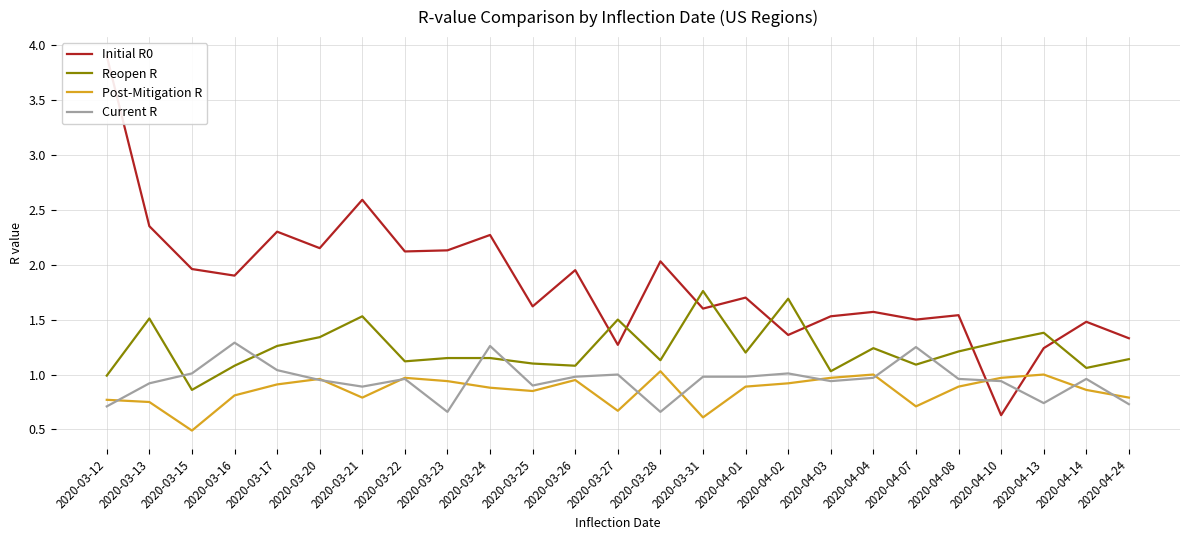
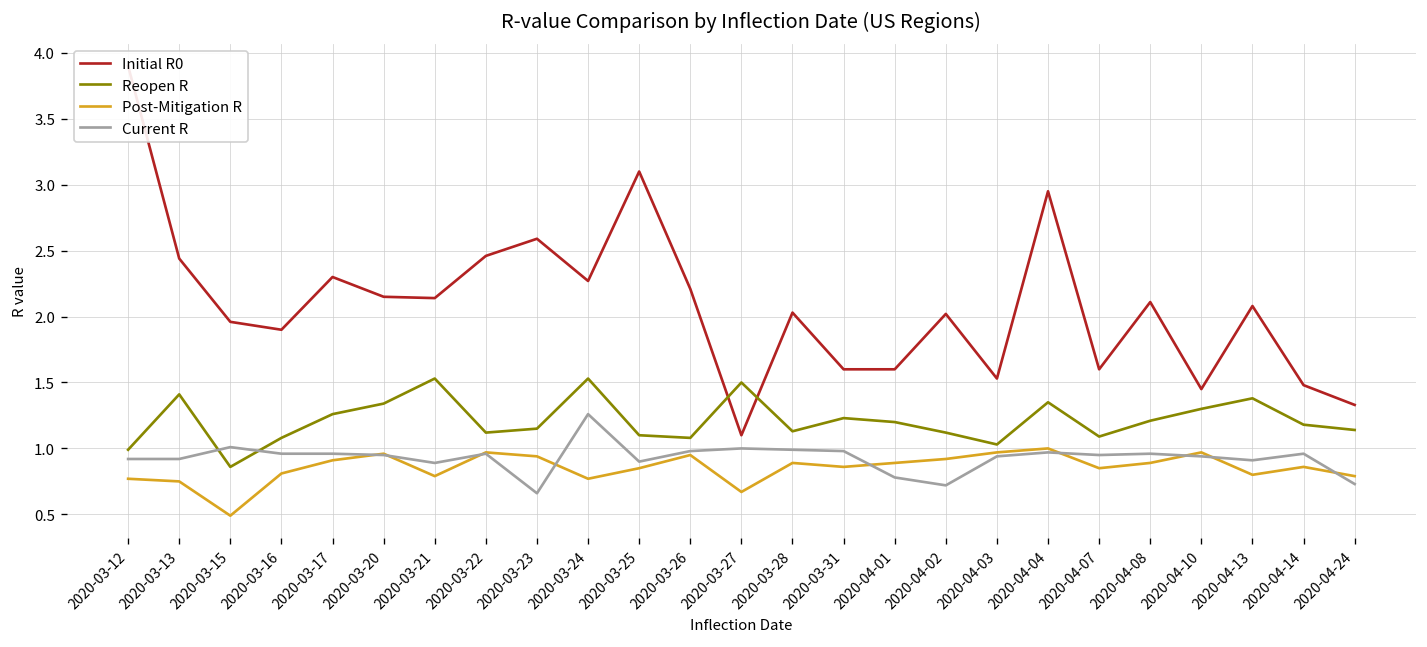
Current R, 2020-03-12: 0.71 -> 0.92
Initial R0, 2020-03-13: 2.35 -> 2.44
Reopen R, 2020-03-13: 1.51 -> 1.41
Current R, 2020-03-16: 1.29 -> 0.96
Current R, 2020-03-17: 1.04 -> 0.96
Initial R0, 2020-03-21: 2.59 -> 2.14
Initial R0, 2020-03-22: 2.12 -> 2.46
Initial R0, 2020-03-23: 2.13 -> 2.59
Reopen R, 2020-03-24: 1.15 -> 1.53
Post-Mitigation R, 2020-03-24: 0.88 -> 0.77
Initial R0, 2020-03-25: 1.62 -> 3.10
Initial R0, 2020-03-26: 1.95 -> 2.21
Initial R0, 2020-03-27: 1.27 -> 1.10
Post-Mitigation R, 2020-03-28: 1.03 -> 0.89
Current R, 2020-03-28: 0.66 -> 0.99
Reopen R, 2020-03-31: 1.76 -> 1.23
Post-Mitigation R, 2020-03-31: 0.61 -> 0.86
Initial R0, 2020-04-01: 1.7 -> 1.6
Current R, 2020-04-01: 0.98 -> 0.78
Initial R0, 2020-04-02: 1.36 -> 2.02
Reopen R, 2020-04-02: 1.69 -> 1.12
Current R, 2020-04-02: 1.01 -> 0.72
Initial R0, 2020-04-04: 1.57 -> 2.95
Reopen R, 2020-04-04: 1.24 -> 1.35
Initial R0, 2020-04-07: 1.5 -> 1.6
Post-Mitigation R, 2020-04-07: 0.71 -> 0.85
Current R, 2020-04-07: 1.25 -> 0.95
Initial R0, 2020-04-08: 1.54 -> 2.11
Initial R0, 2020-04-10: 0.63 -> 1.45
Initial R0, 2020-04-13: 1.24 -> 2.08
Post-Mitigation R, 2020-04-13: 1.0 -> 0.8
Current R, 2020-04-13: 0.74 -> 0.91
Reopen R, 2020-04-14: 1.06 -> 1.18
